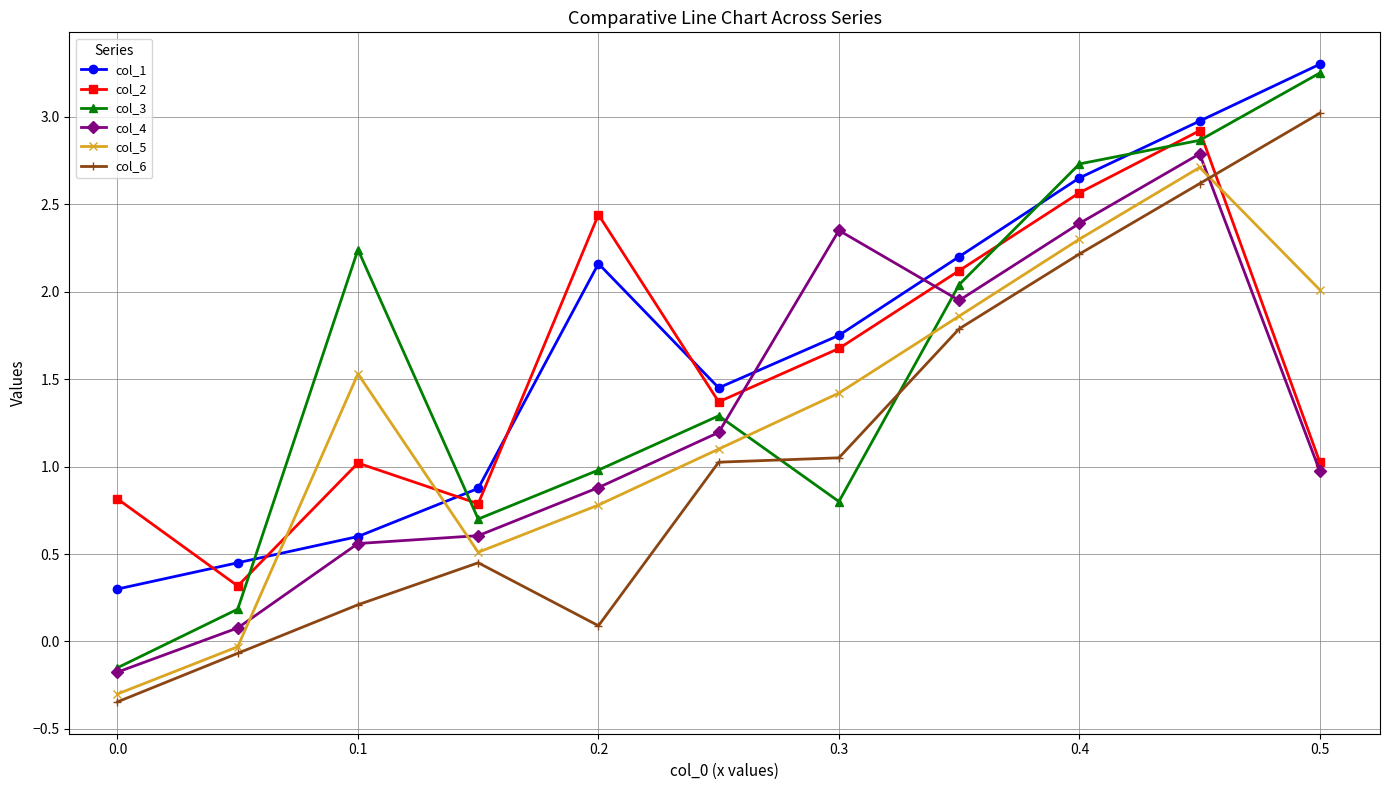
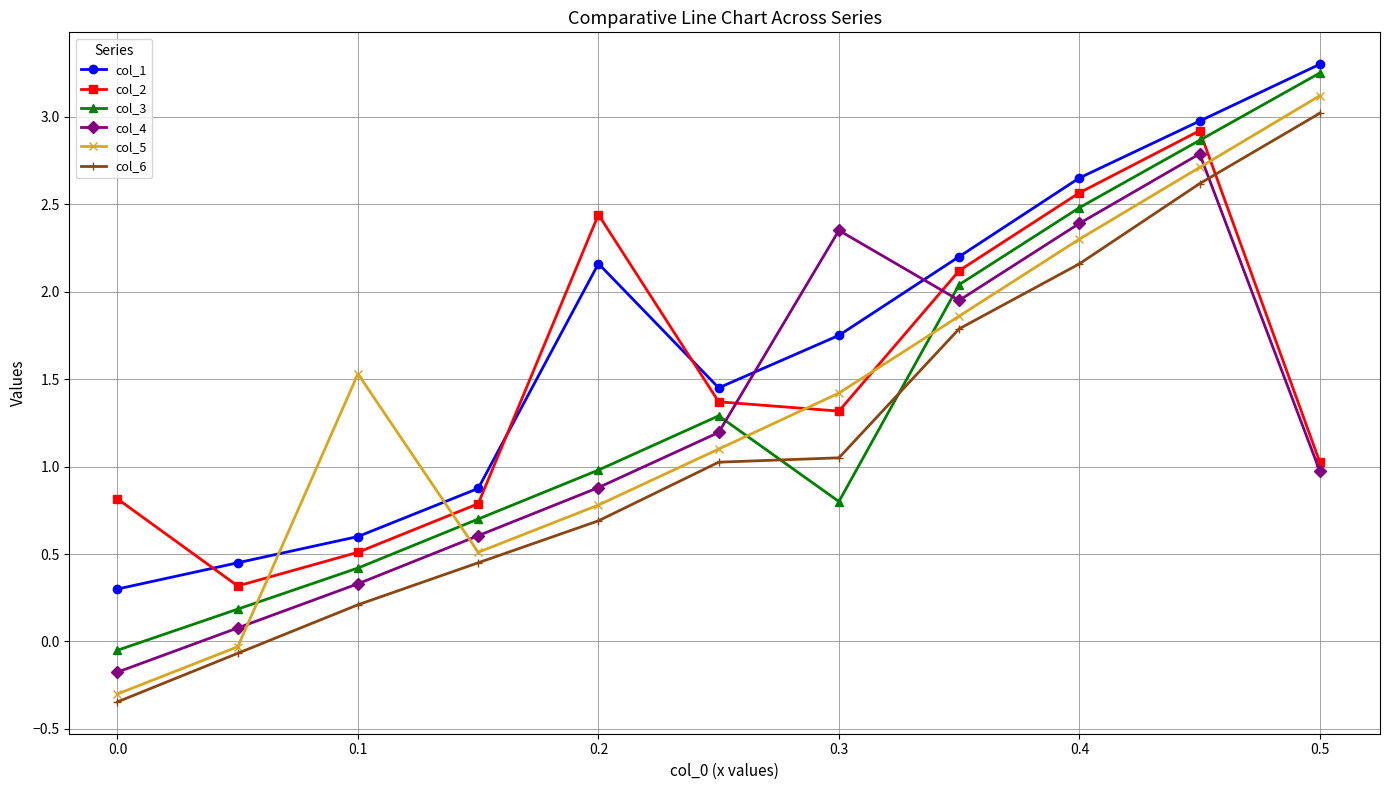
col_3, 0.0: -0.15 -> -0.05
col_2, 0.1: 1.02 -> 0.51
col_3, 0.1: 2.24 -> 0.42
col_4, 0.1: 0.56 -> 0.33
col_6, 0.2: 0.09 -> 0.69
col_2, 0.3: 1.68 -> 1.32
col_3, 0.4: 2.73 -> 2.48
col_6, 0.4: 2.22 -> 2.16
col_5, 0.5: 2.01 -> 3.12
